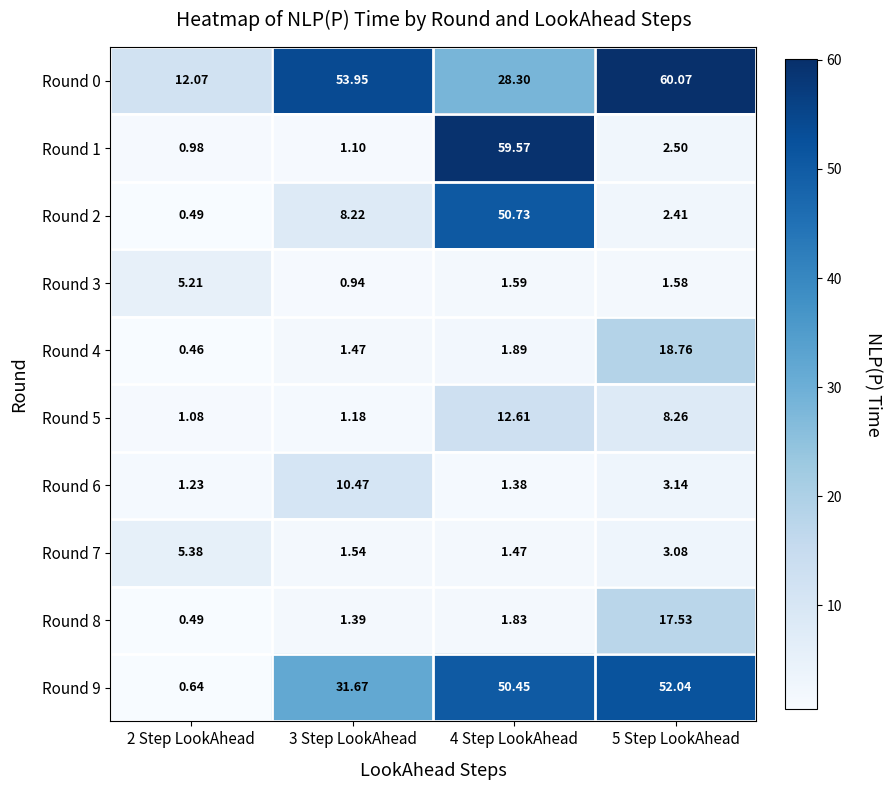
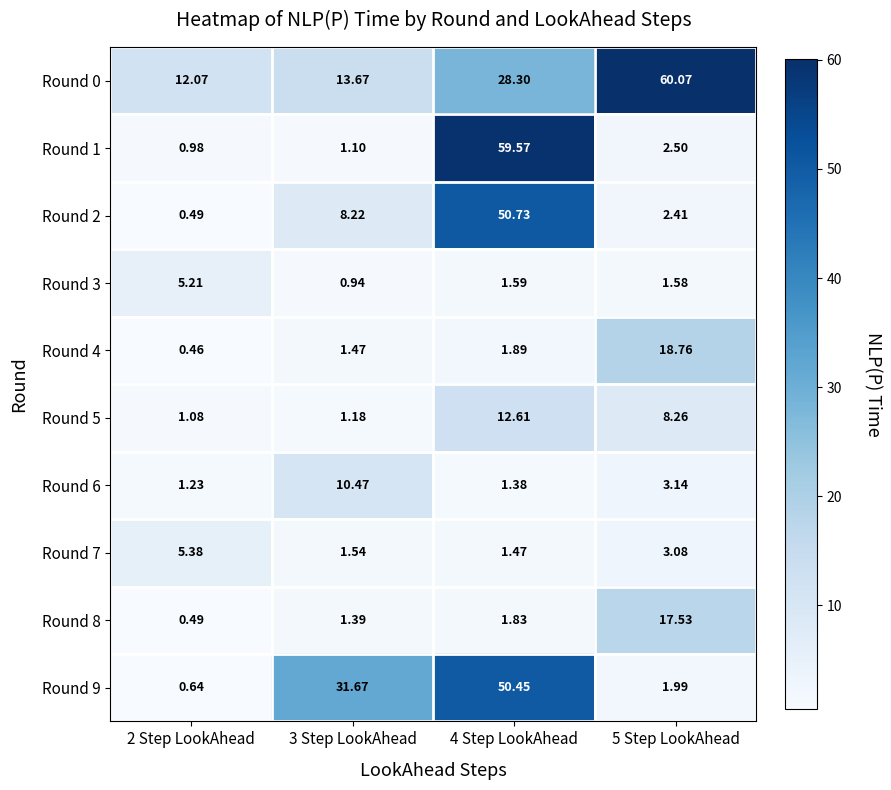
Round 0, 3 Step LookAhead: 53.95 -> 13.67
Round 9, 5 Step LookAhead: 52.04 -> 1.99
